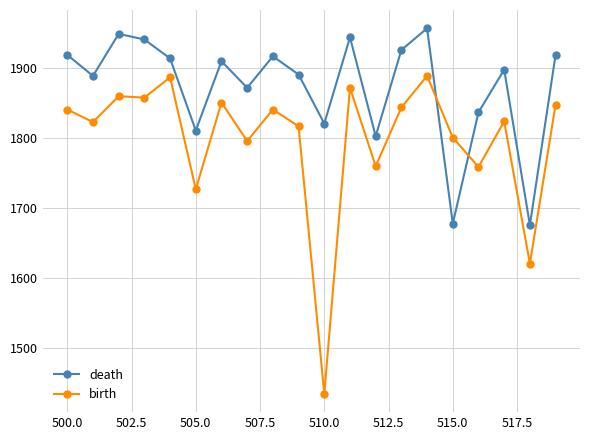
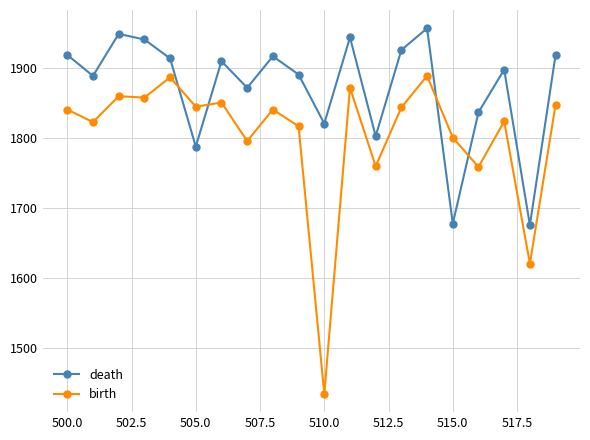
death, 505.0: 1810 -> 1790
birth, 505.0: 1730 -> 1850
